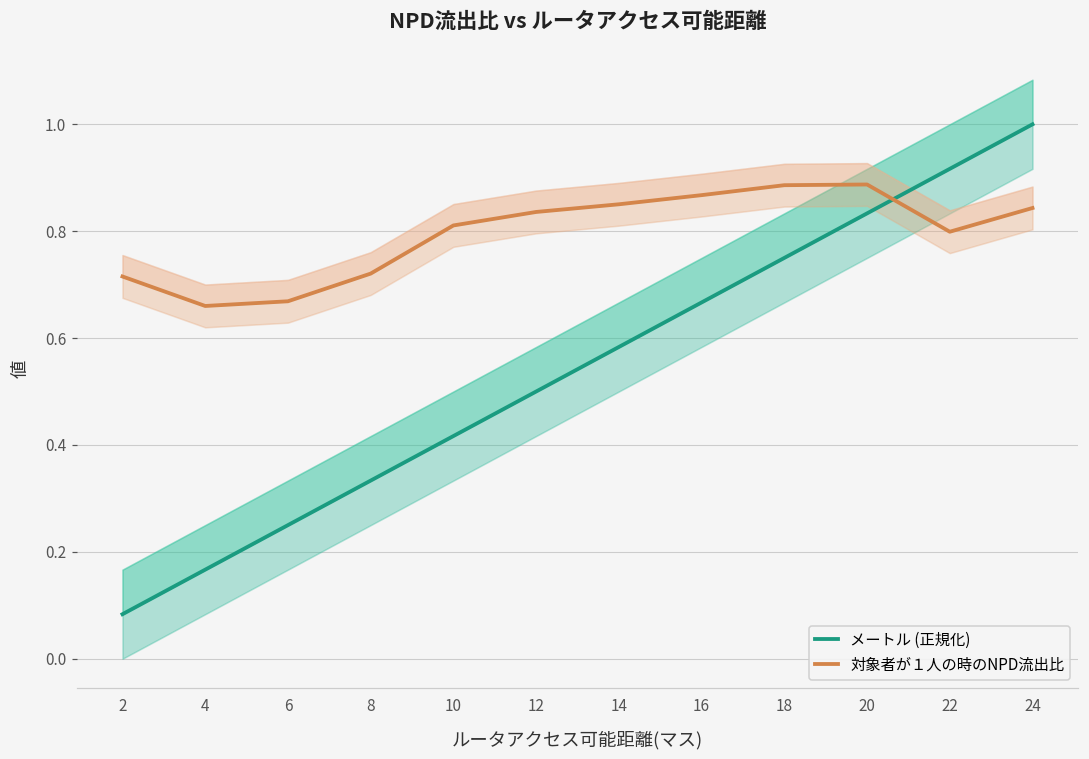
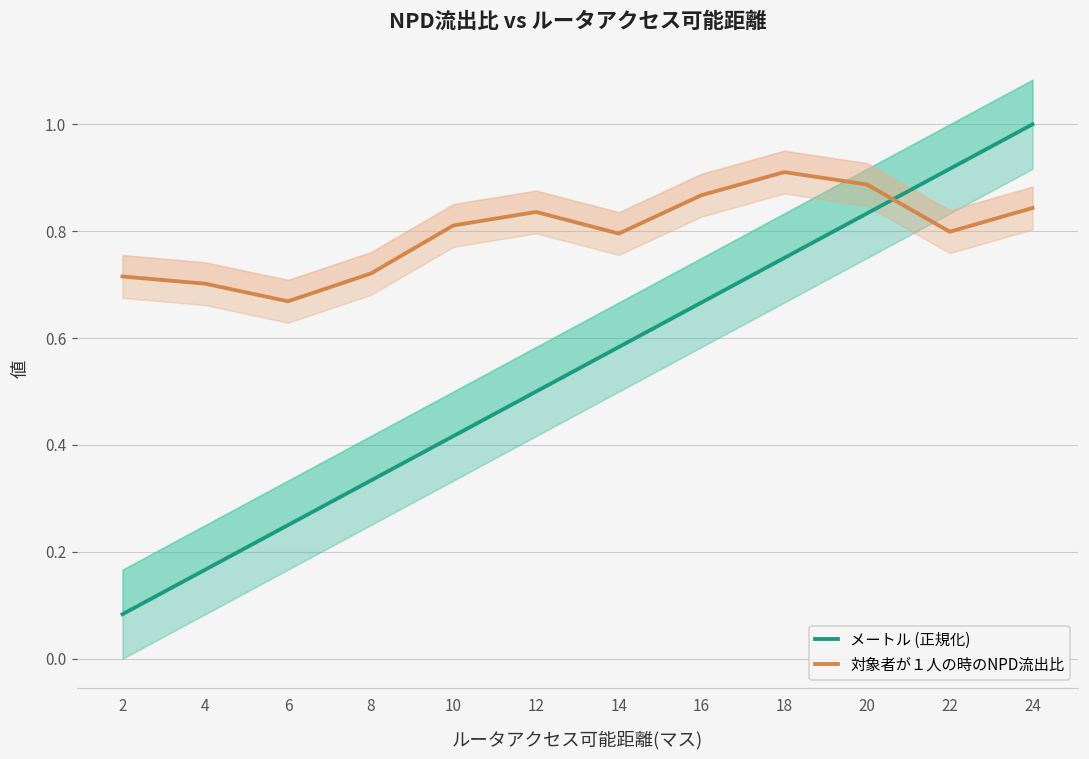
対象者が１人の時のNPD流出比, 4: 0.66 -> 0.70
対象者が１人の時のNPD流出比, 14: 0.85 -> 0.80
対象者が１人の時のNPD流出比, 18: 0.89 -> 0.91
